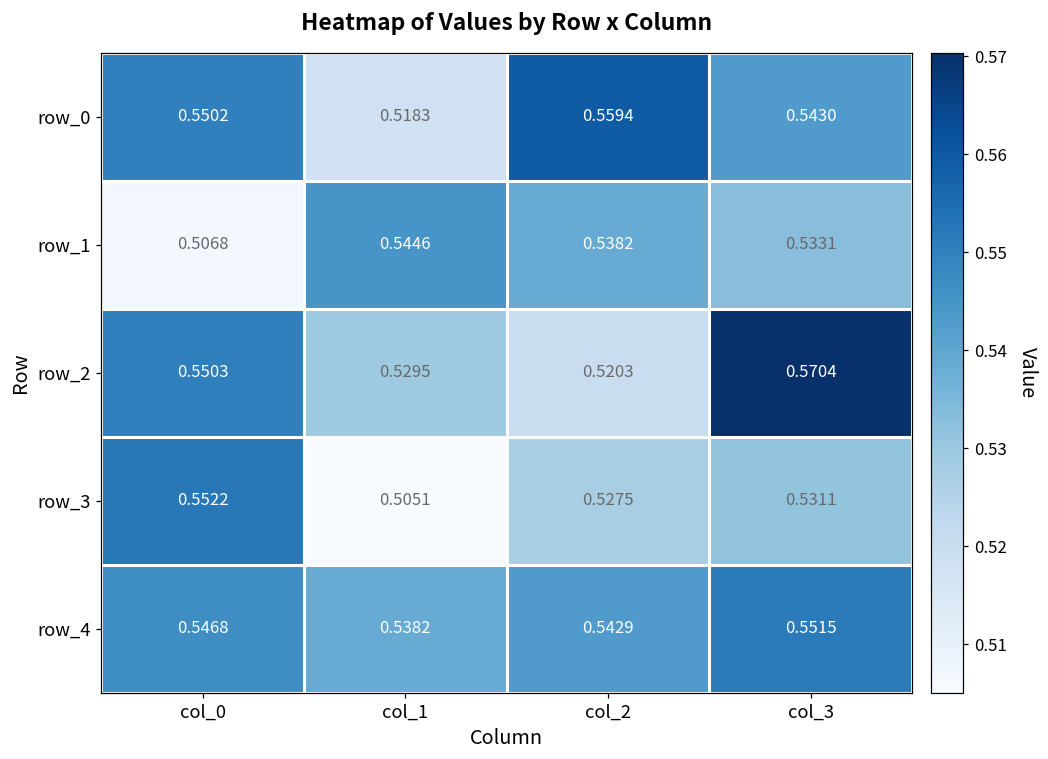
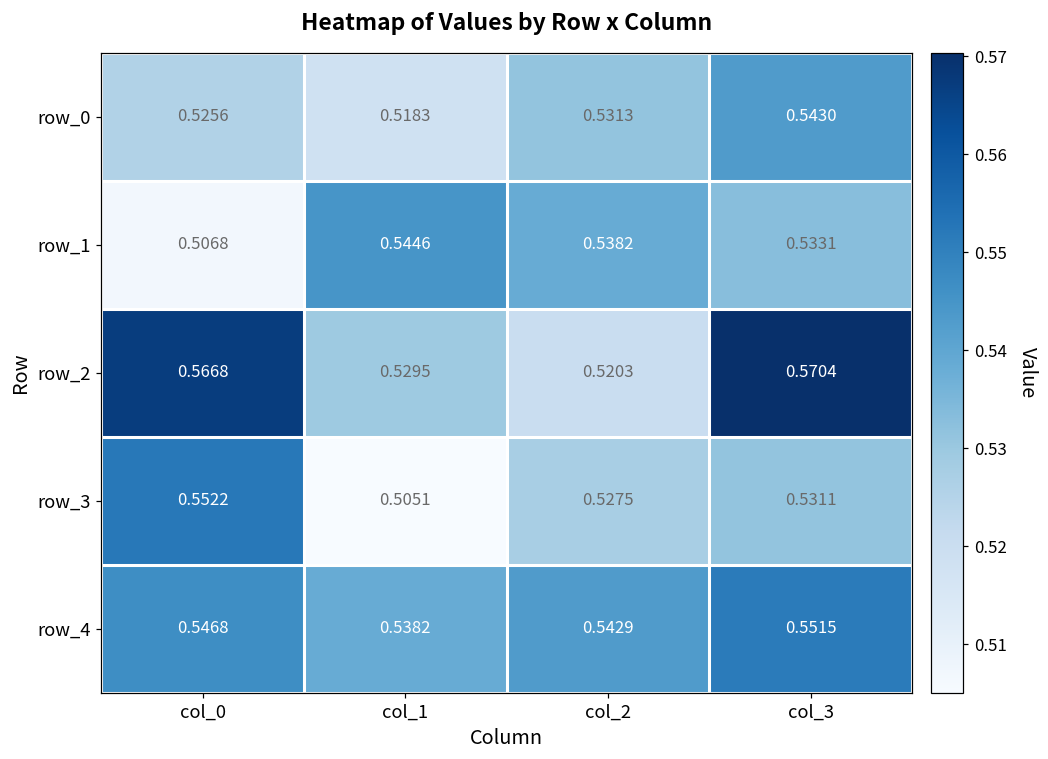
row_0, col_0: 0.5502 -> 0.5256
row_0, col_2: 0.5594 -> 0.5313
row_2, col_0: 0.5503 -> 0.5668
